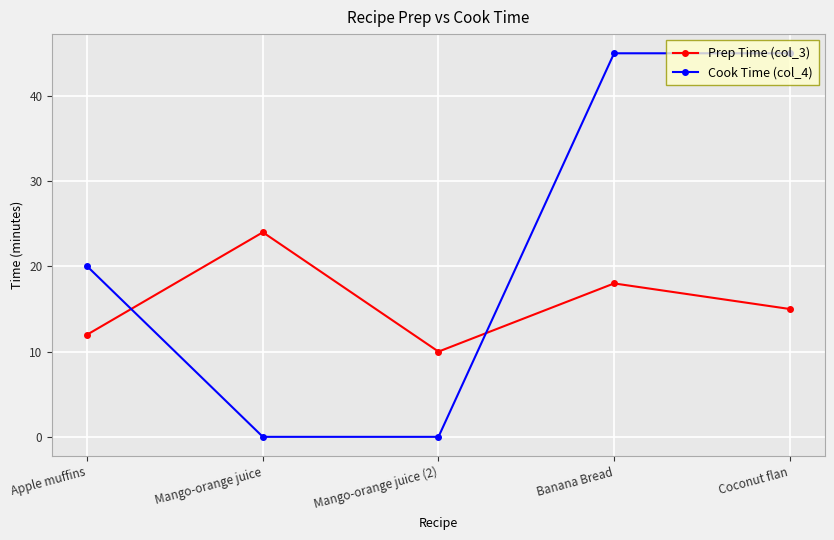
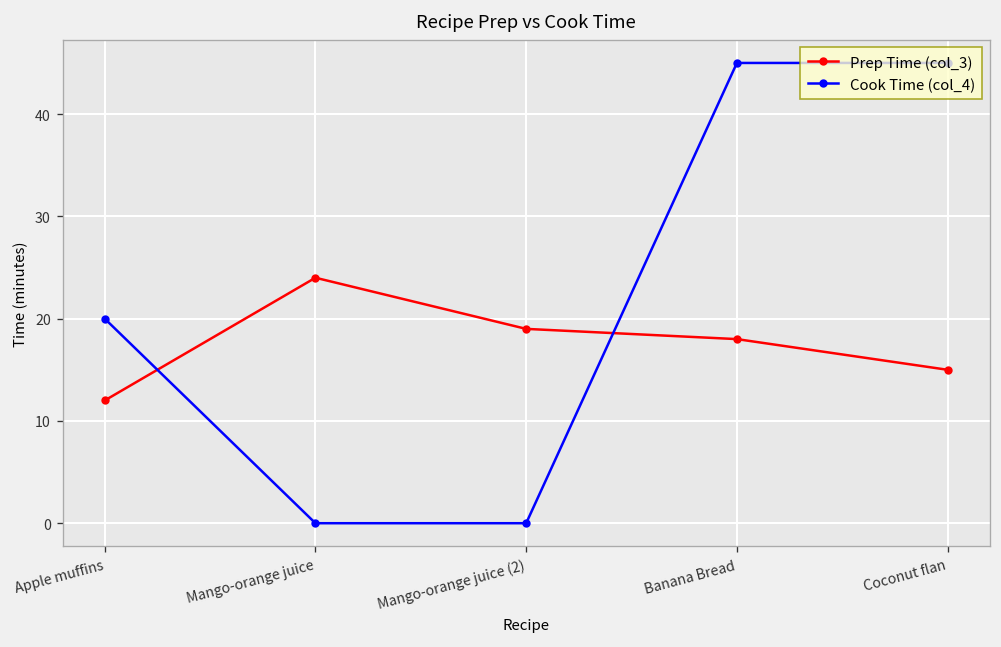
Prep Time (col_3), Mango-orange juice (2): 10 -> 19
